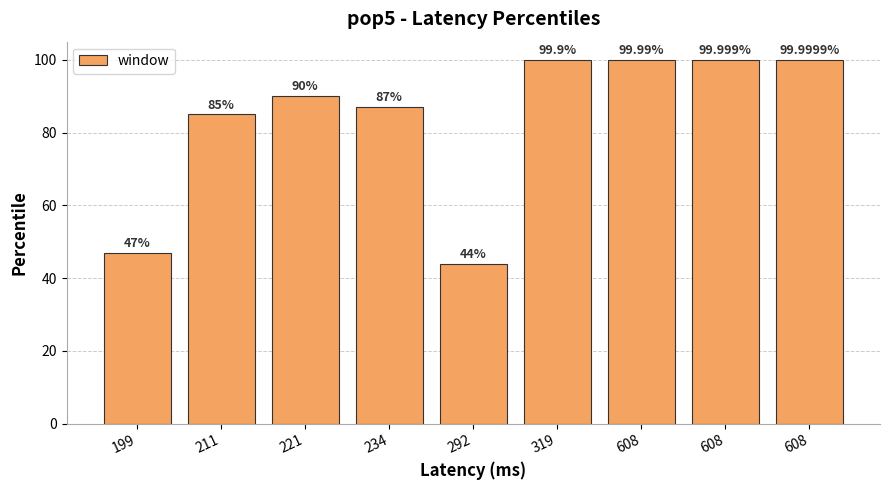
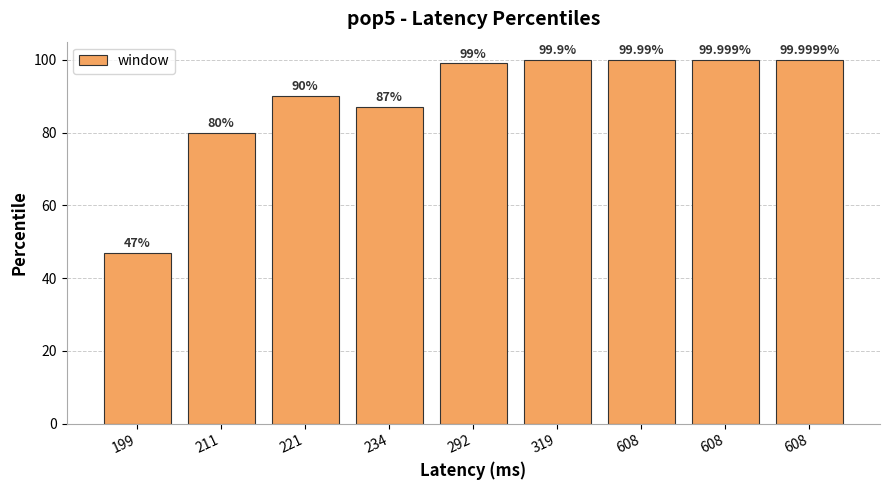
211: 85% -> 80%
292: 44% -> 99%
